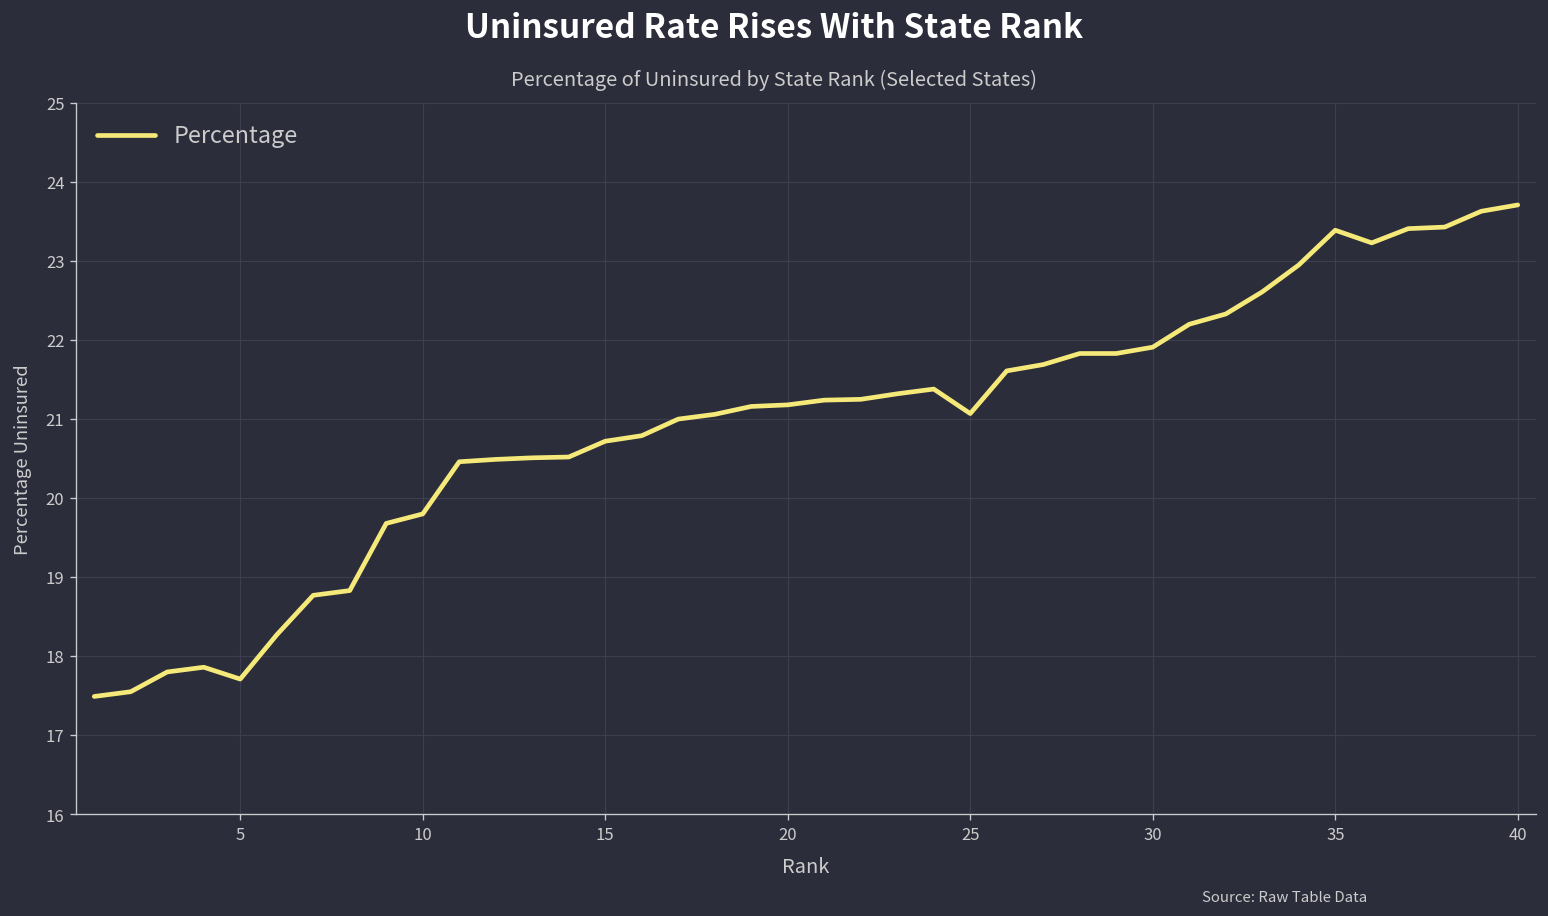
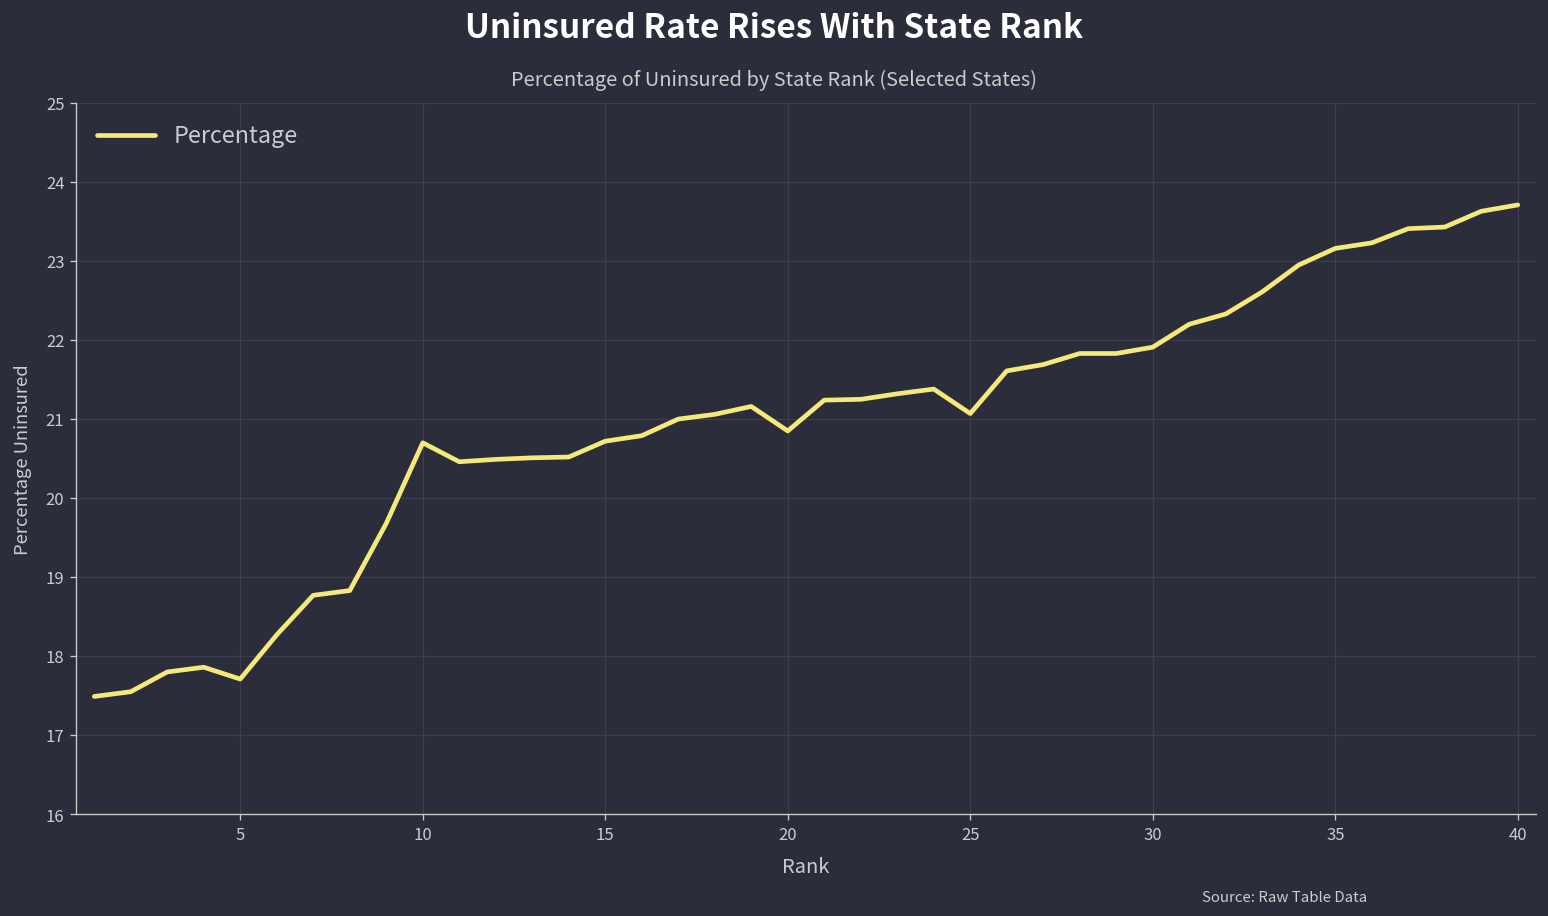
10: 19.8 -> 20.7
20: 21.2 -> 20.9
35: 23.4 -> 23.2
